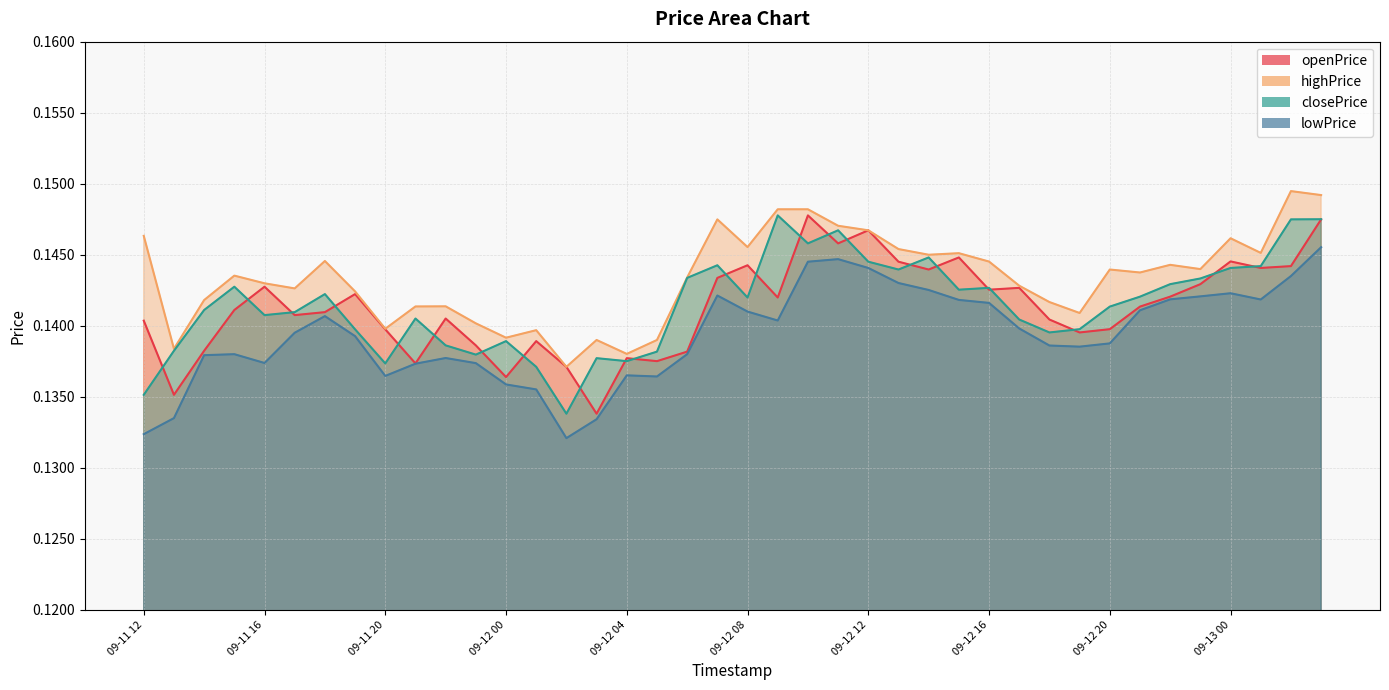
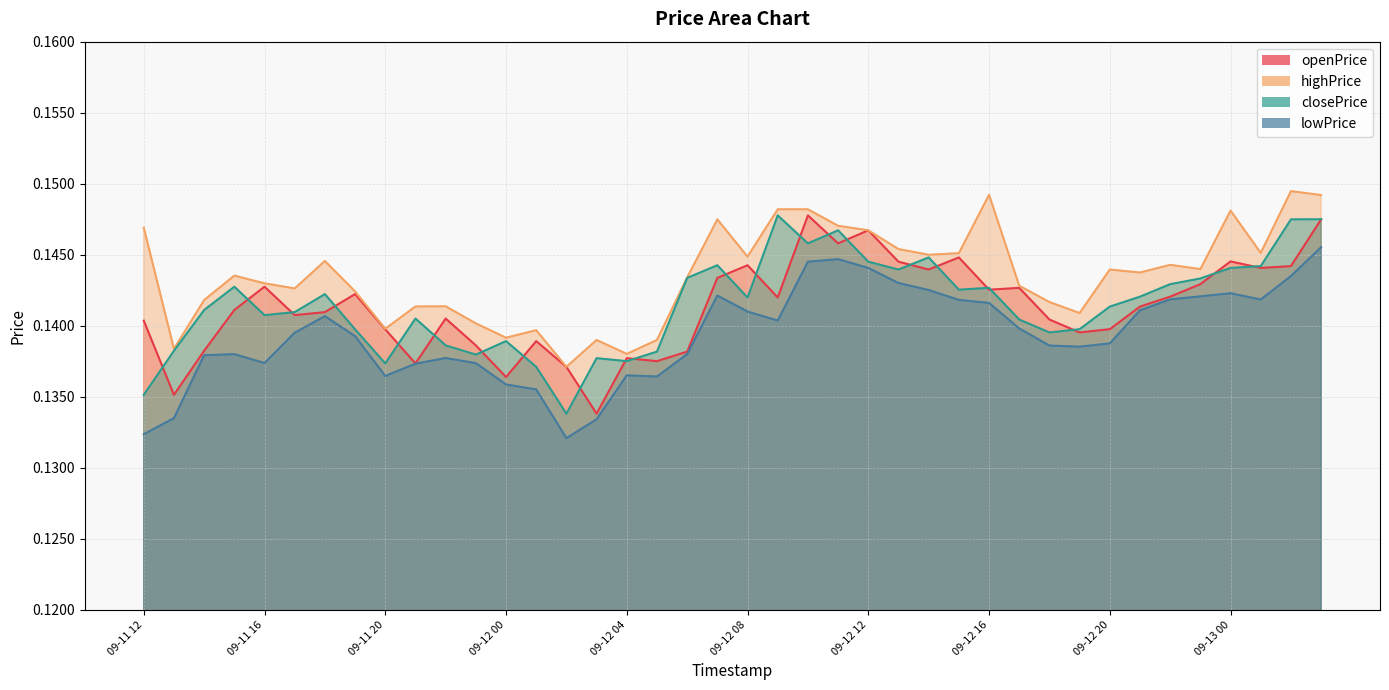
highPrice, 09-11 12: 0.1463 -> 0.1469
highPrice, 09-12 08: 0.1455 -> 0.1449
highPrice, 09-12 16: 0.1445 -> 0.1492
highPrice, 09-13 00: 0.1462 -> 0.1481
